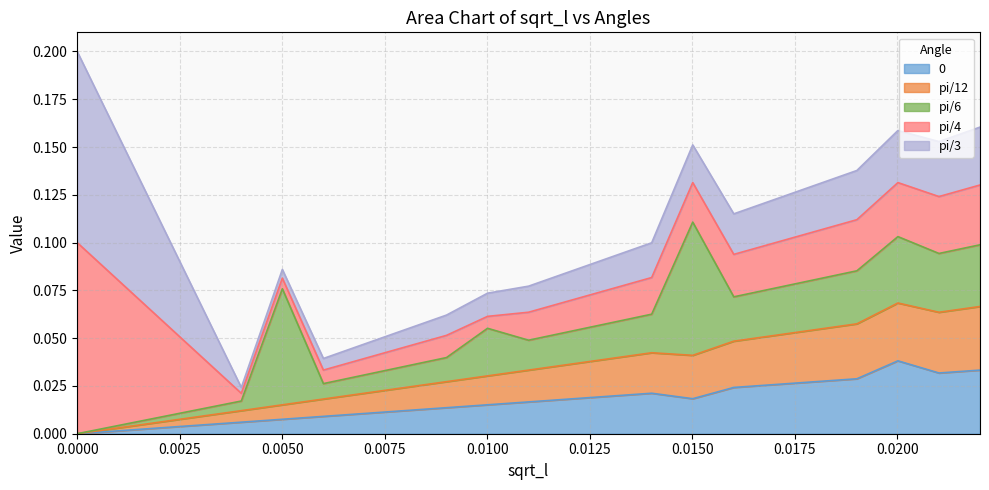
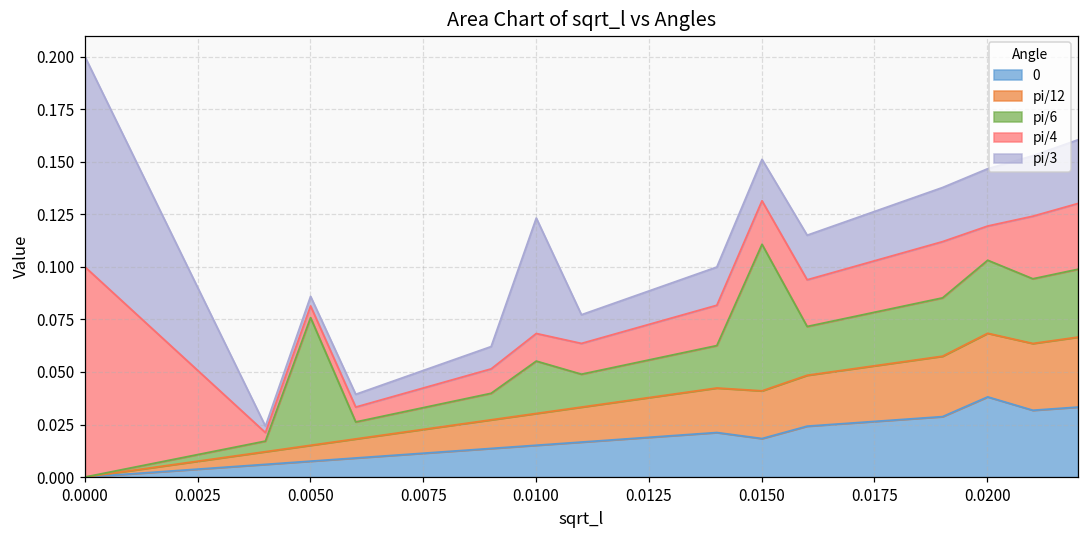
pi/4, 0.0100: 0.006 -> 0.013
pi/3, 0.0100: 0.012 -> 0.055
pi/4, 0.0200: 0.028 -> 0.016
